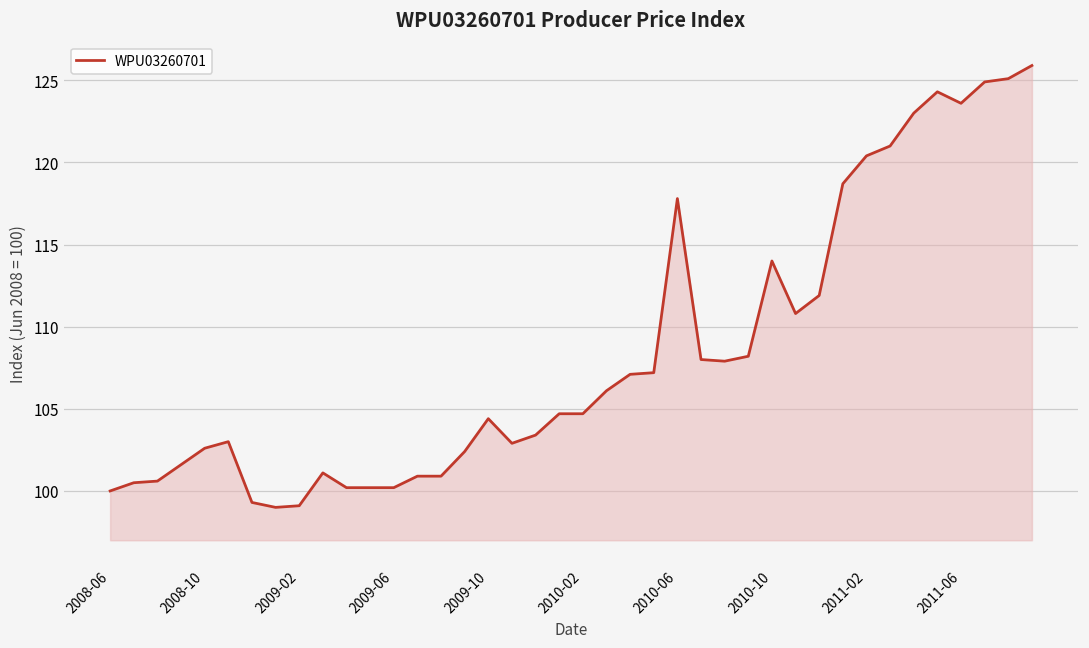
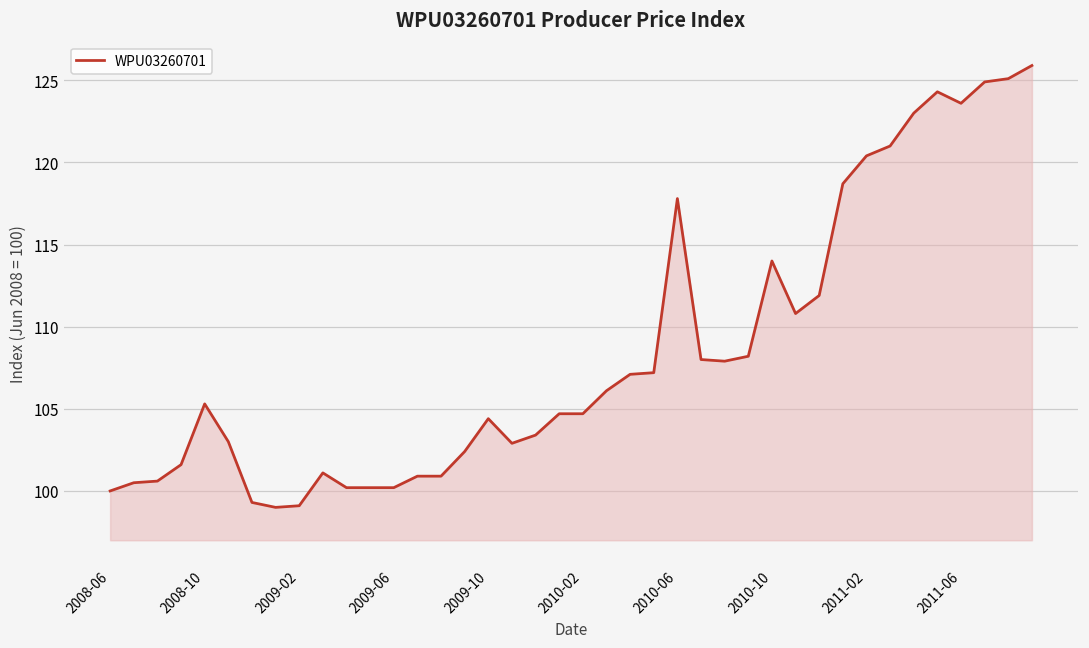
2008-10: 102.6 -> 105.3
